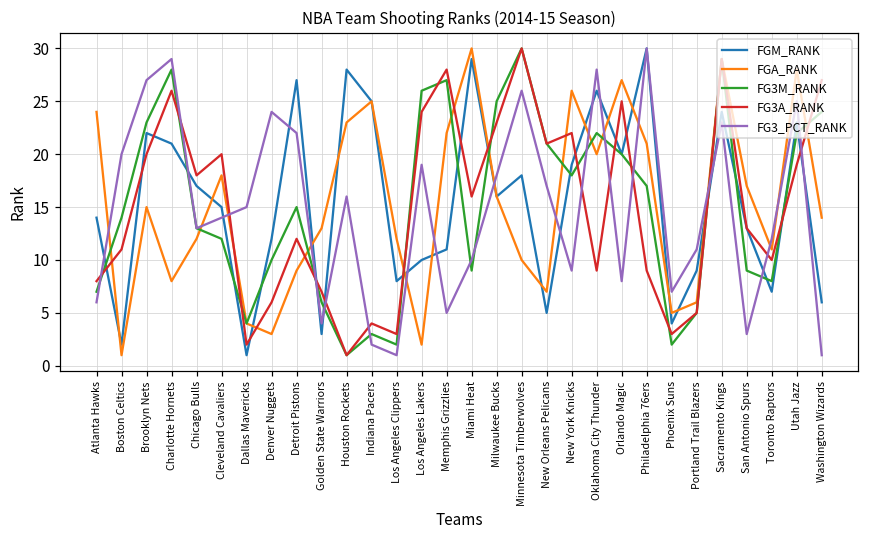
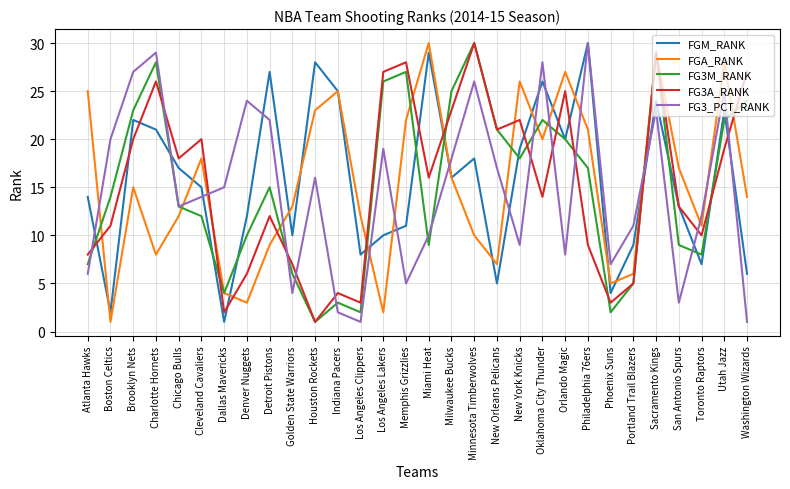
FGA_RANK, Atlanta Hawks: 24 -> 25
FGM_RANK, Golden State Warriors: 3 -> 10
FG3A_RANK, Los Angeles Lakers: 24 -> 27
FG3A_RANK, Oklahoma City Thunder: 9 -> 14
